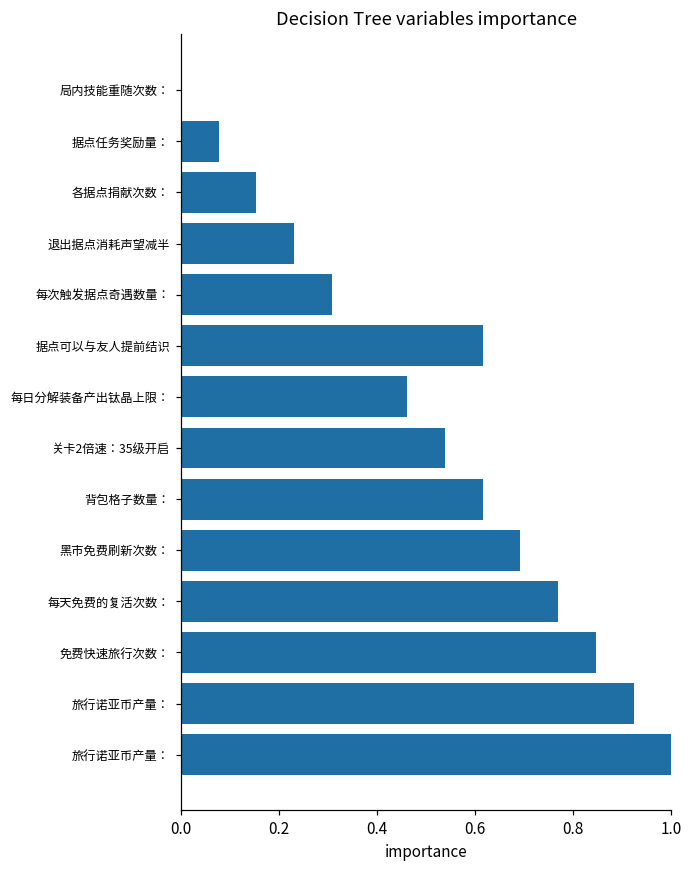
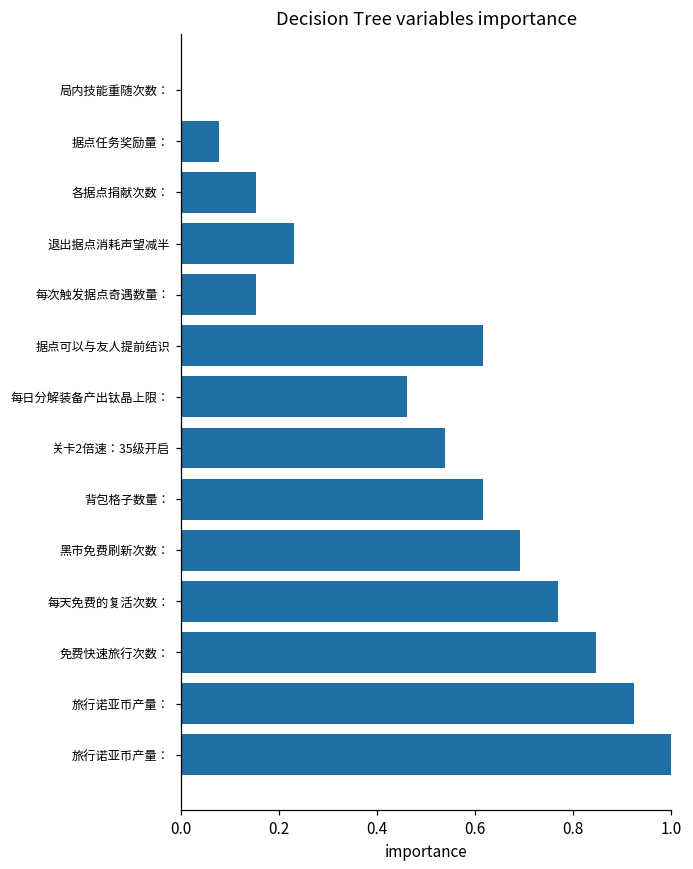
每次触发据点奇遇数量：: 0.31 -> 0.15
